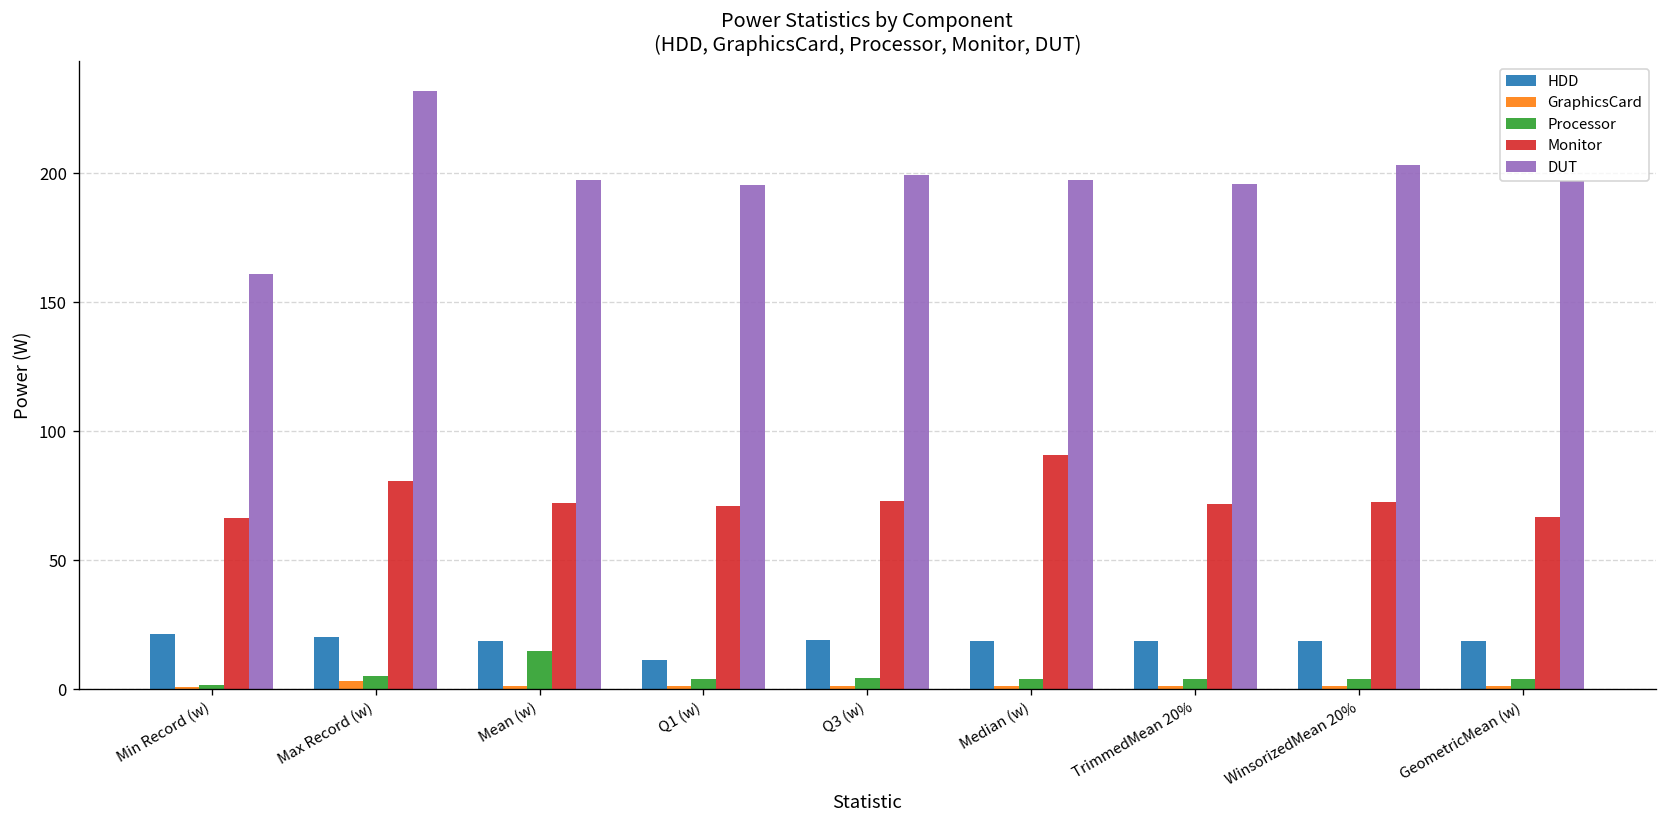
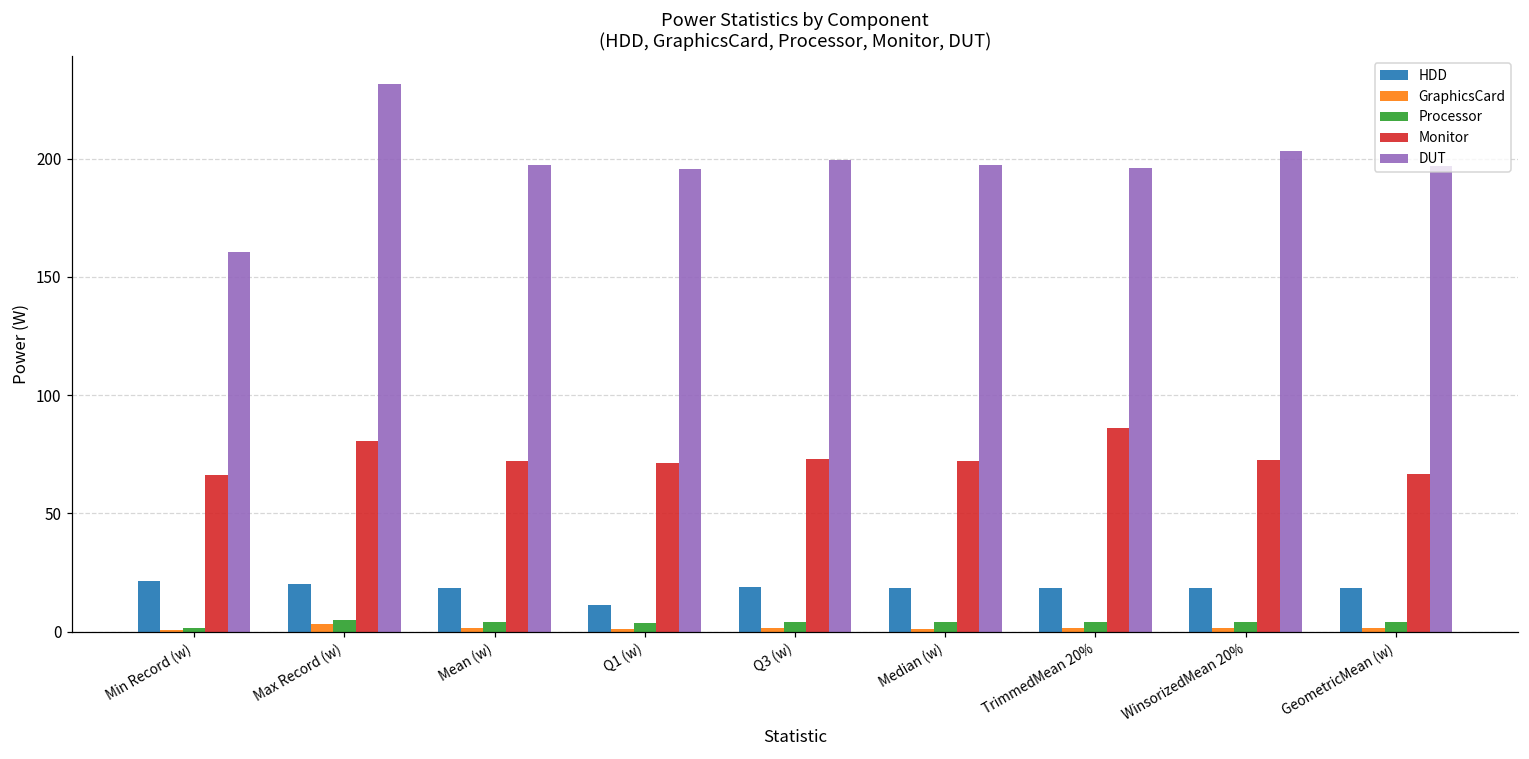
Processor, Mean (w): 15 -> 4
Monitor, Median (w): 91 -> 72
Monitor, TrimmedMean 20%: 72 -> 86
